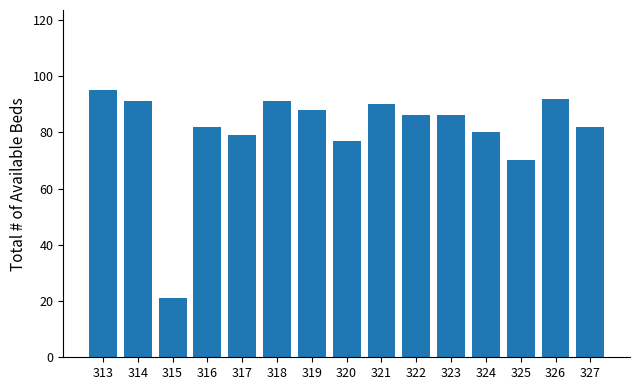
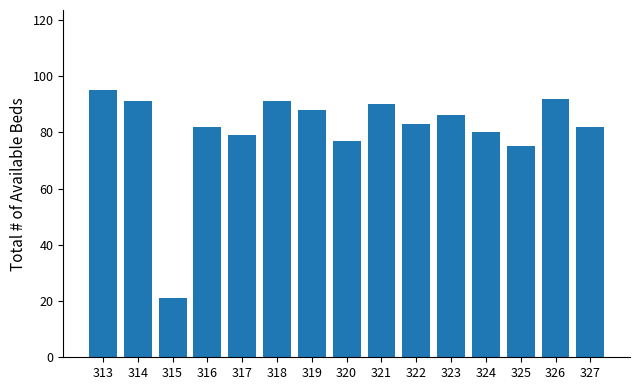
322: 86 -> 83
325: 70 -> 75
